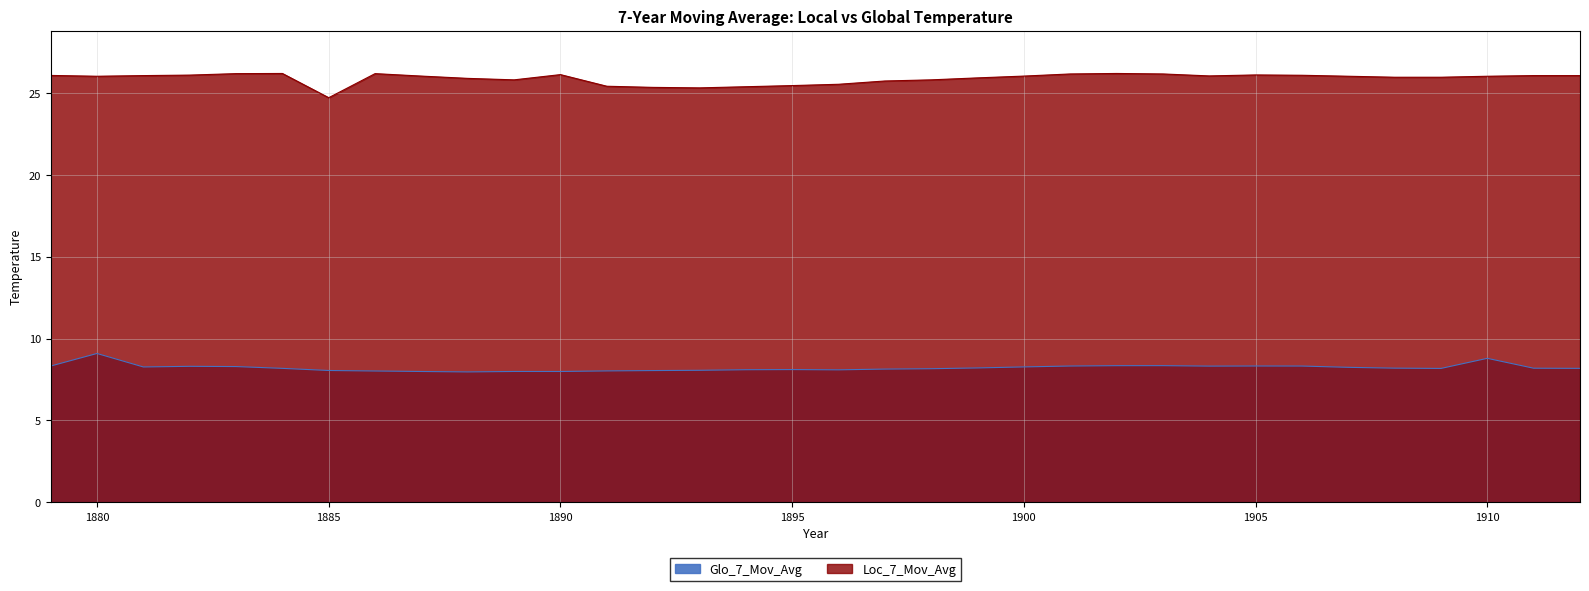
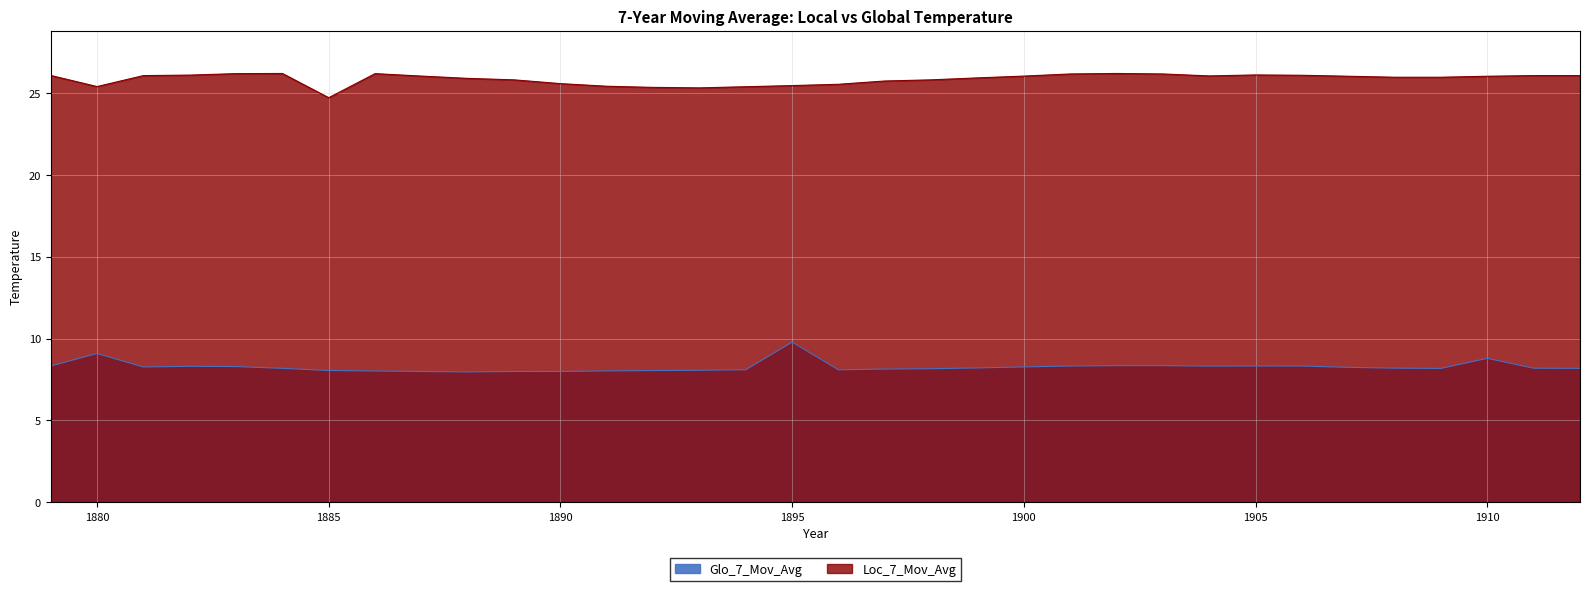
Loc_7_Mov_Avg, 1880: 26.0 -> 25.4
Loc_7_Mov_Avg, 1890: 26.1 -> 25.6
Glo_7_Mov_Avg, 1895: 8.1 -> 9.8
